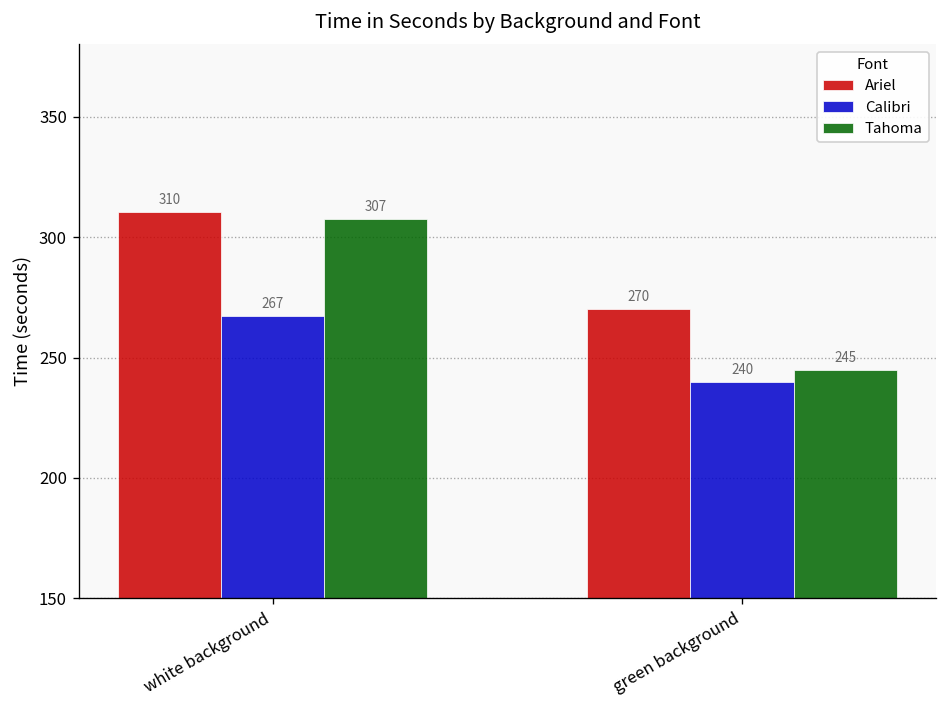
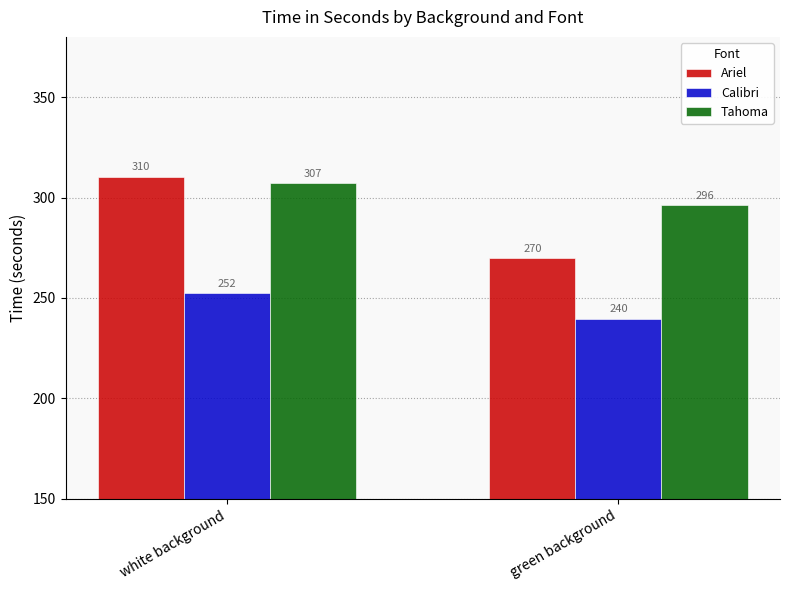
Calibri, white background: 267 -> 252
Tahoma, green background: 245 -> 296
